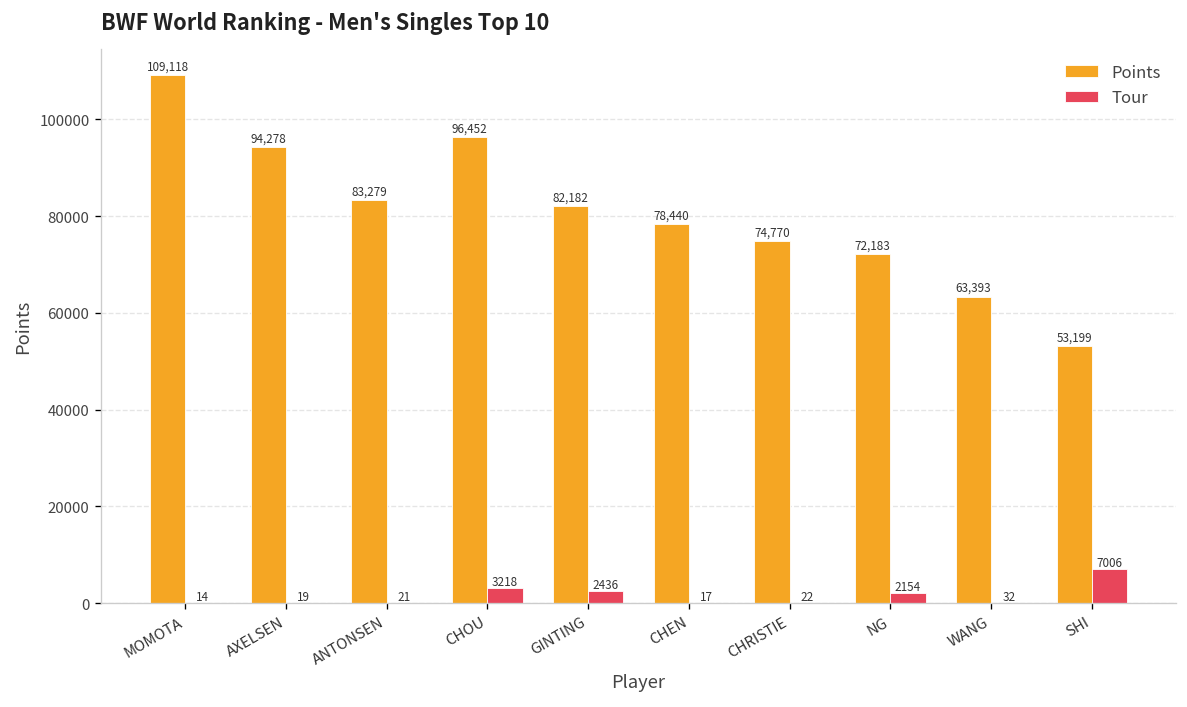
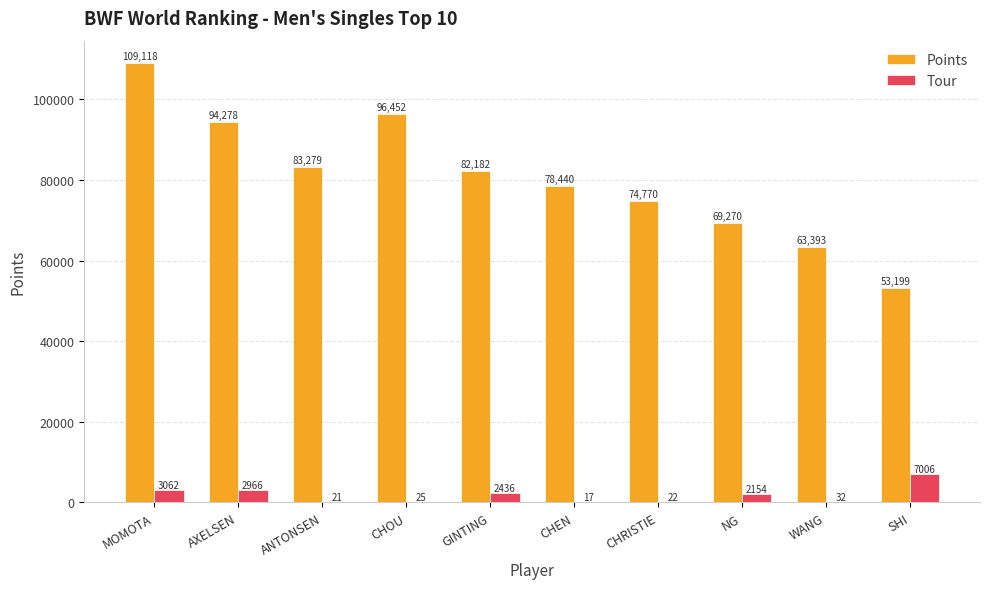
Tour, MOMOTA: 14 -> 3062
Tour, AXELSEN: 19 -> 2966
Tour, CHOU: 3218 -> 25
Points, NG: 72,183 -> 69,270
